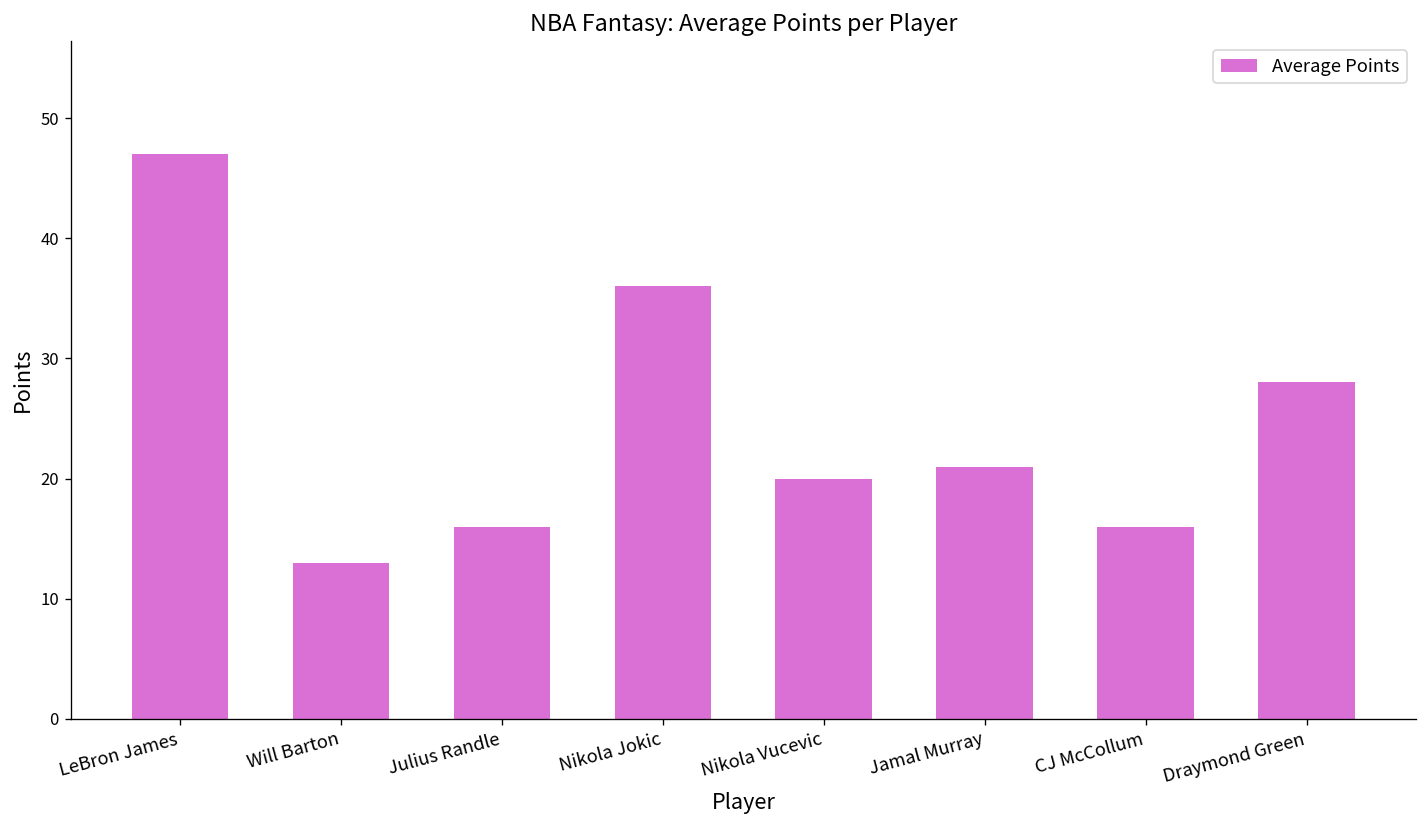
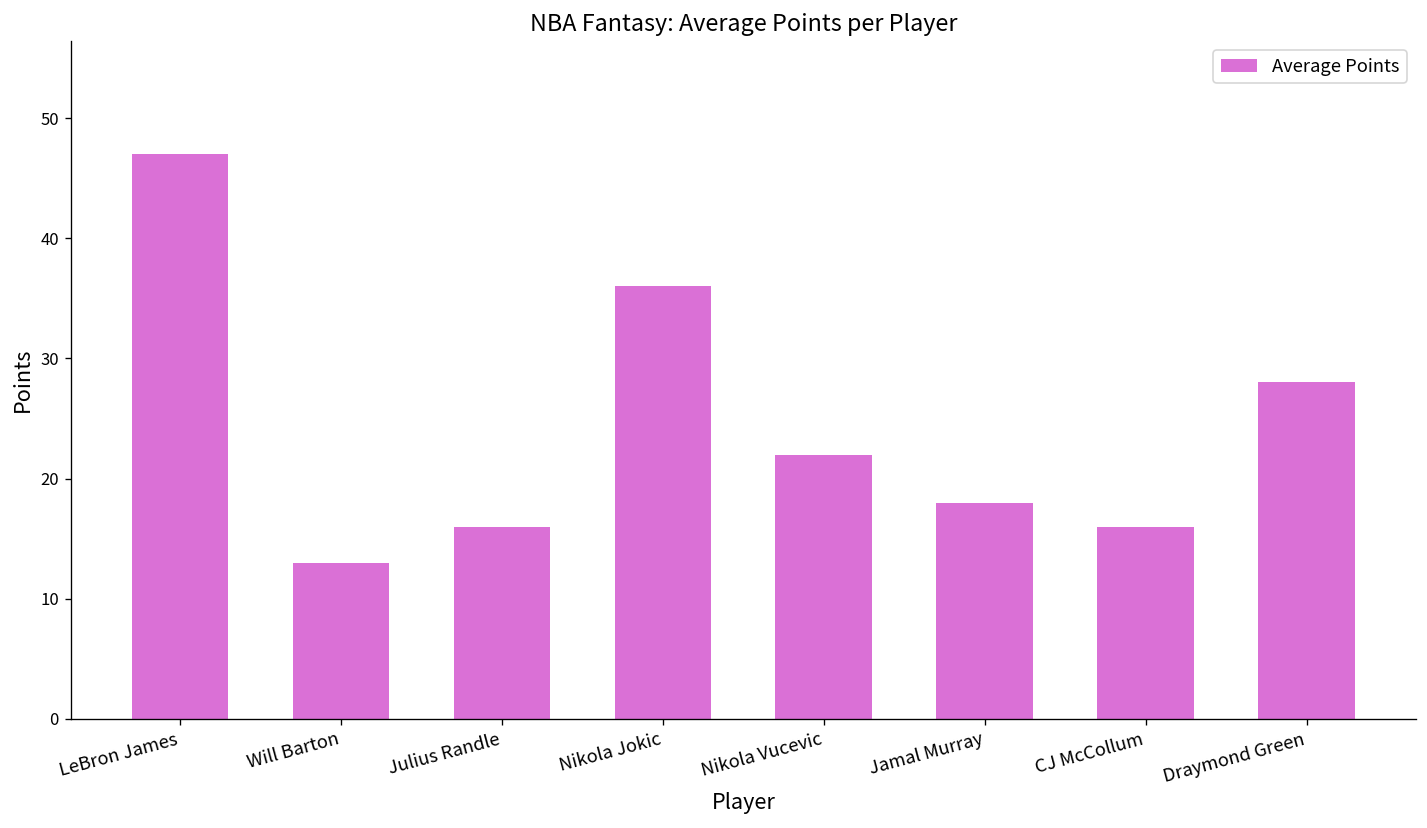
Nikola Vucevic: 20 -> 22
Jamal Murray: 21 -> 18
